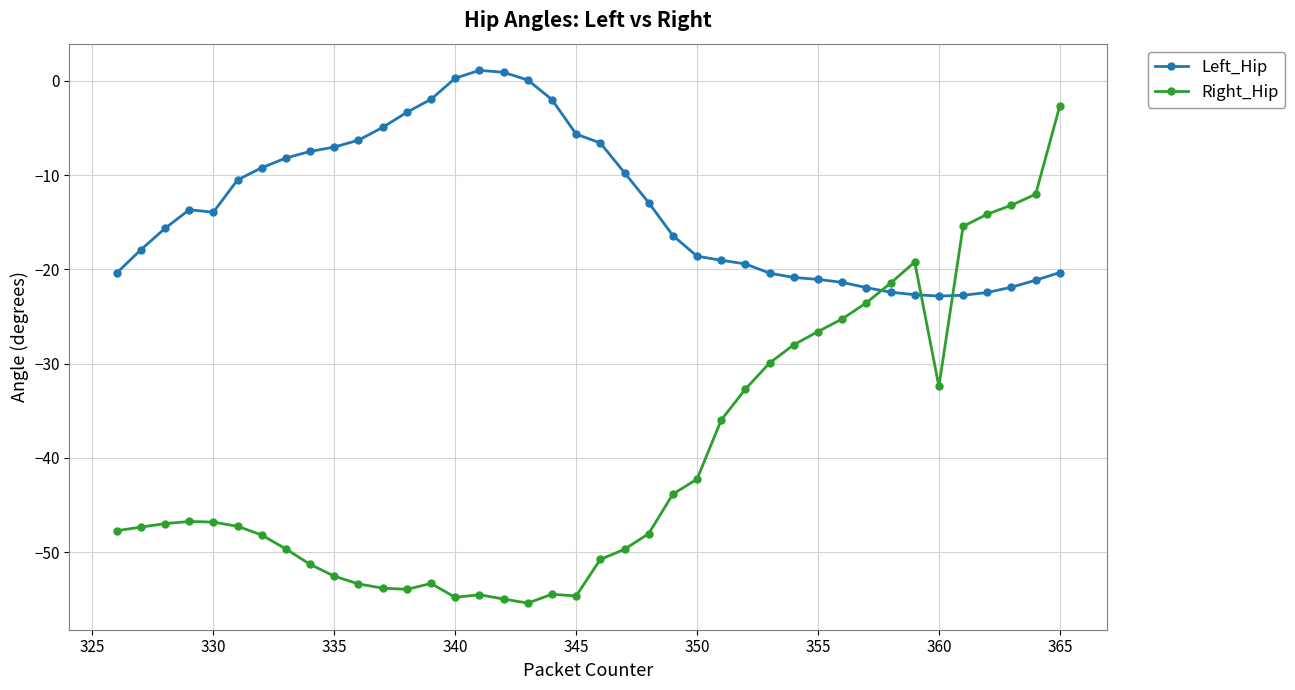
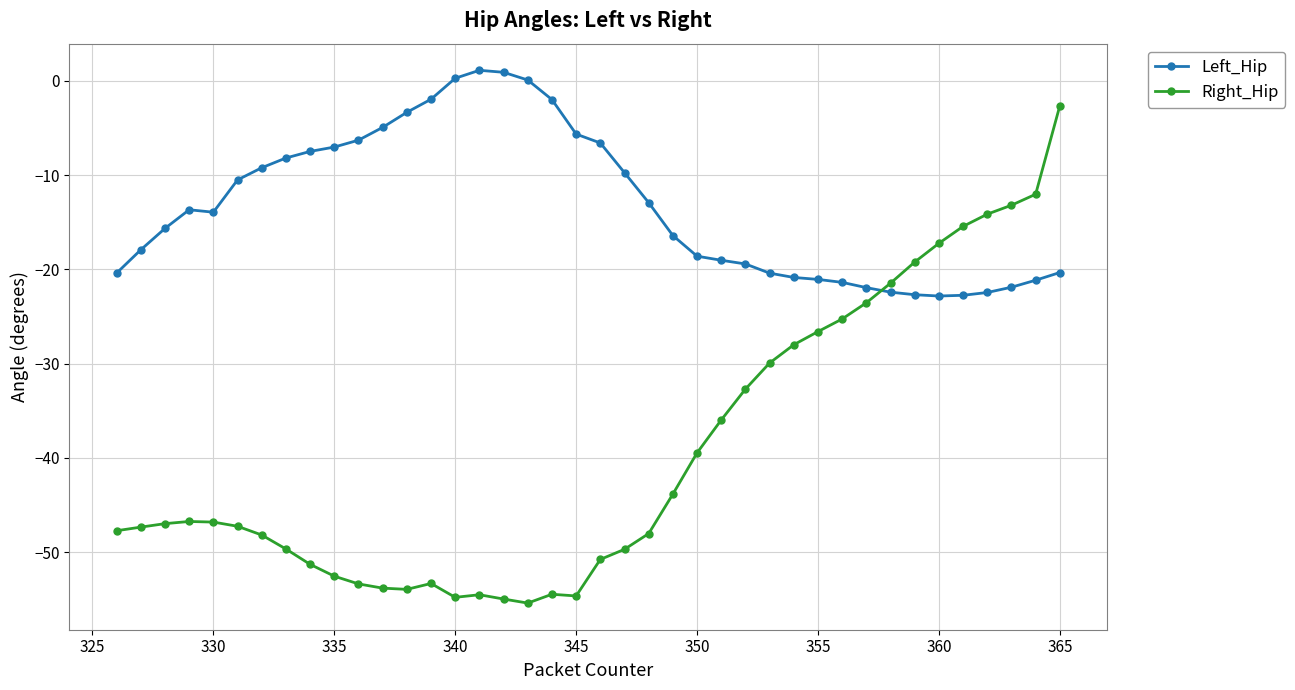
Right_Hip, 350: -42 -> -39
Right_Hip, 360: -32 -> -17
